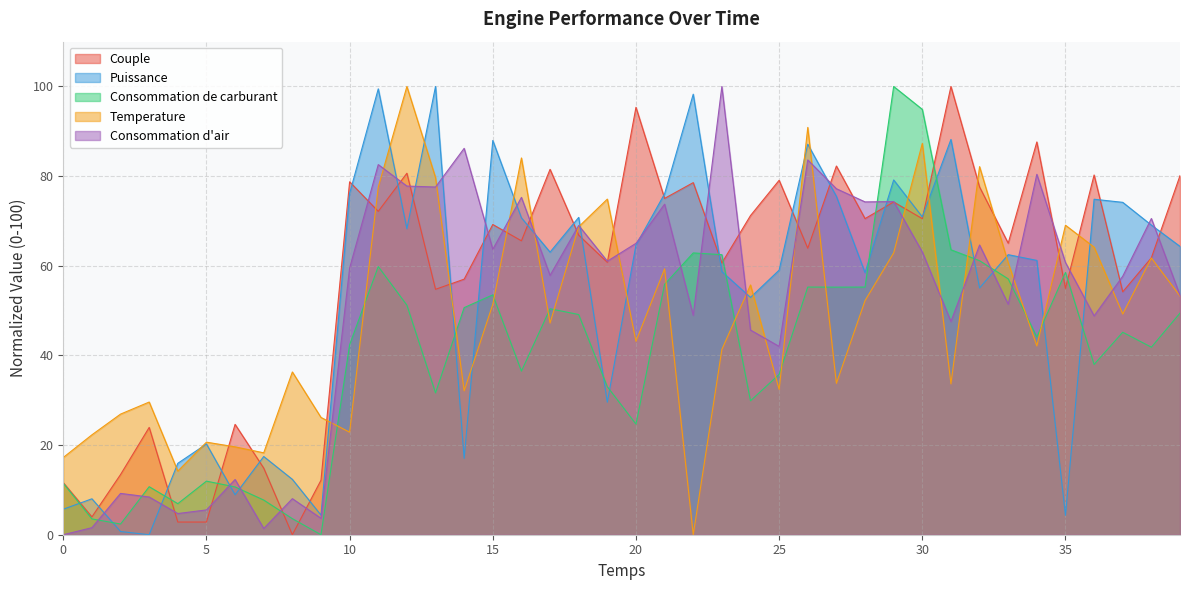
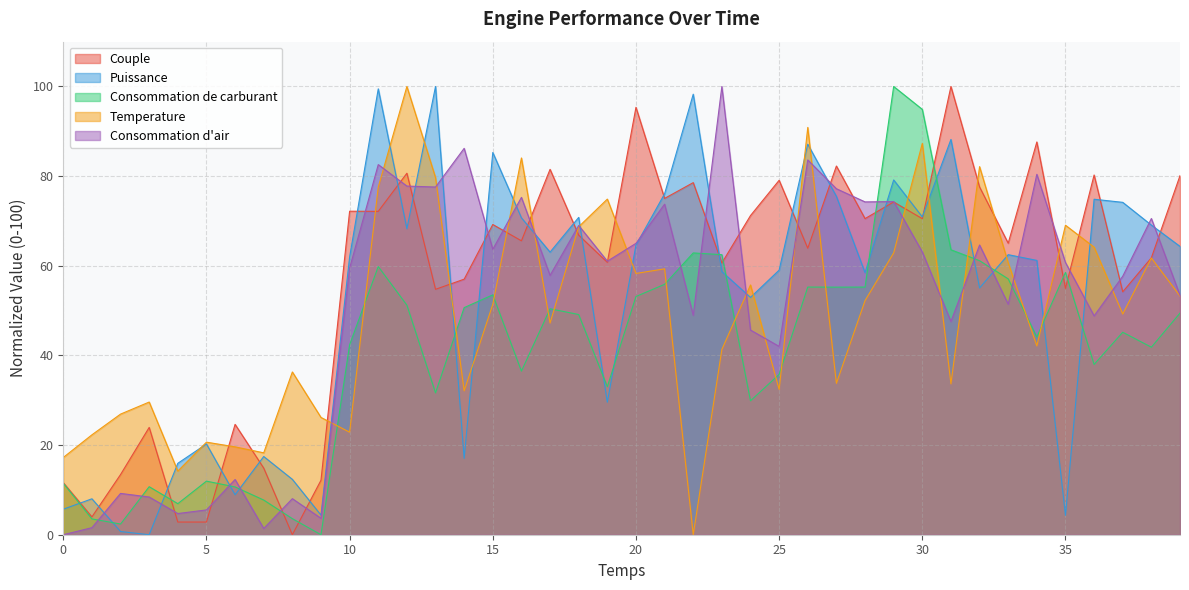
Couple, 10: 79 -> 72
Puissance, 10: 76 -> 62
Puissance, 15: 88 -> 85
Consommation de carburant, 20: 25 -> 53
Temperature, 20: 43 -> 58
